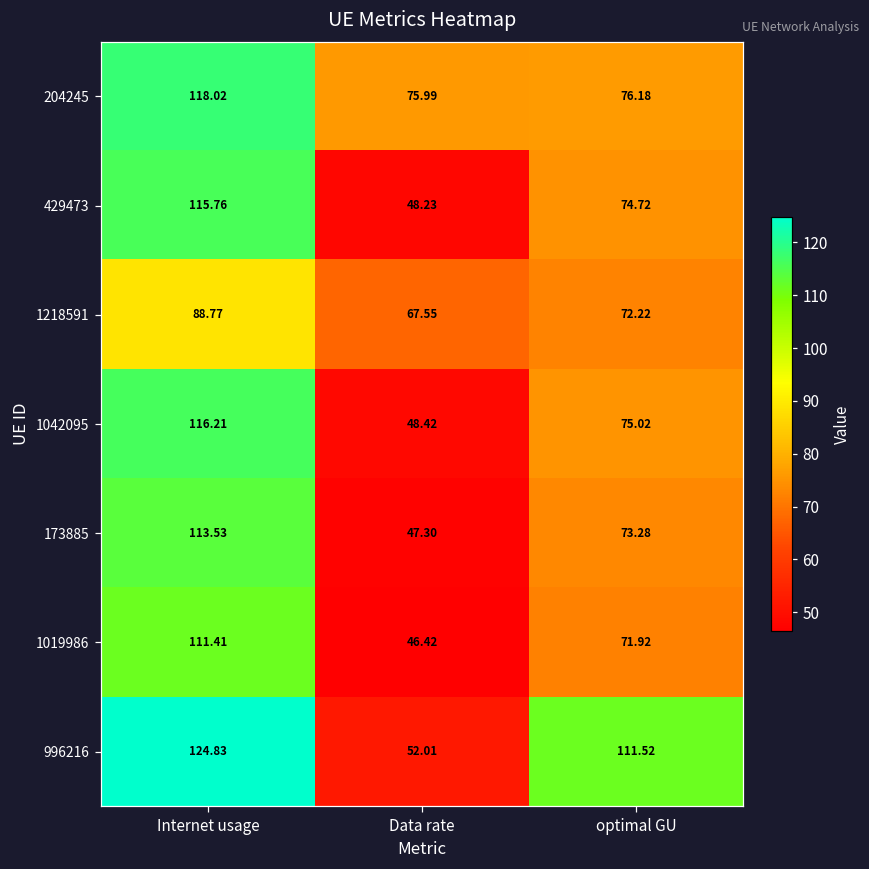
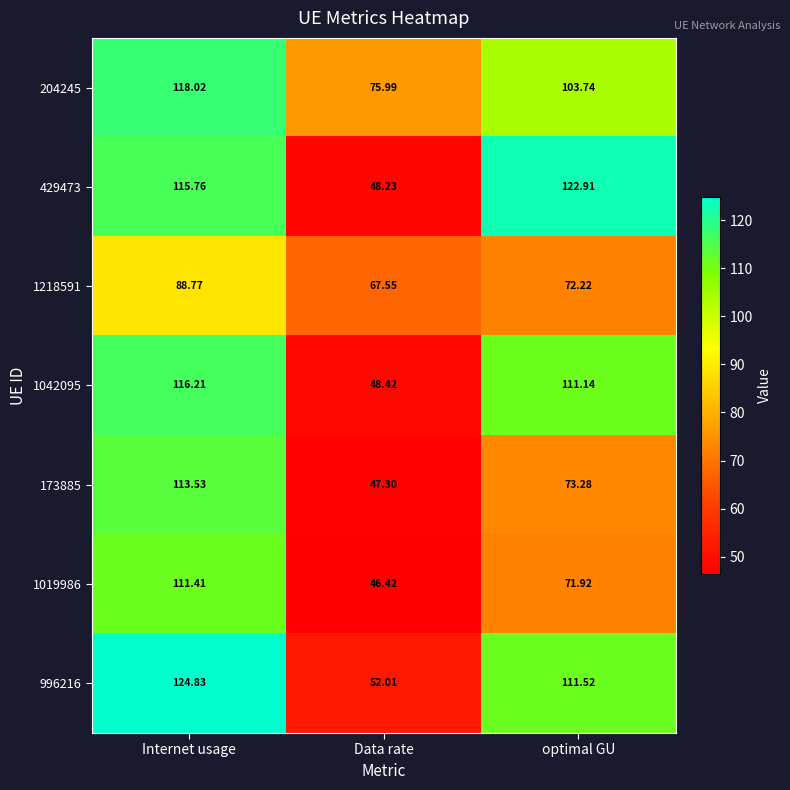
204245, optimal GU: 76.18 -> 103.74
429473, optimal GU: 74.72 -> 122.91
1042095, optimal GU: 75.02 -> 111.14
